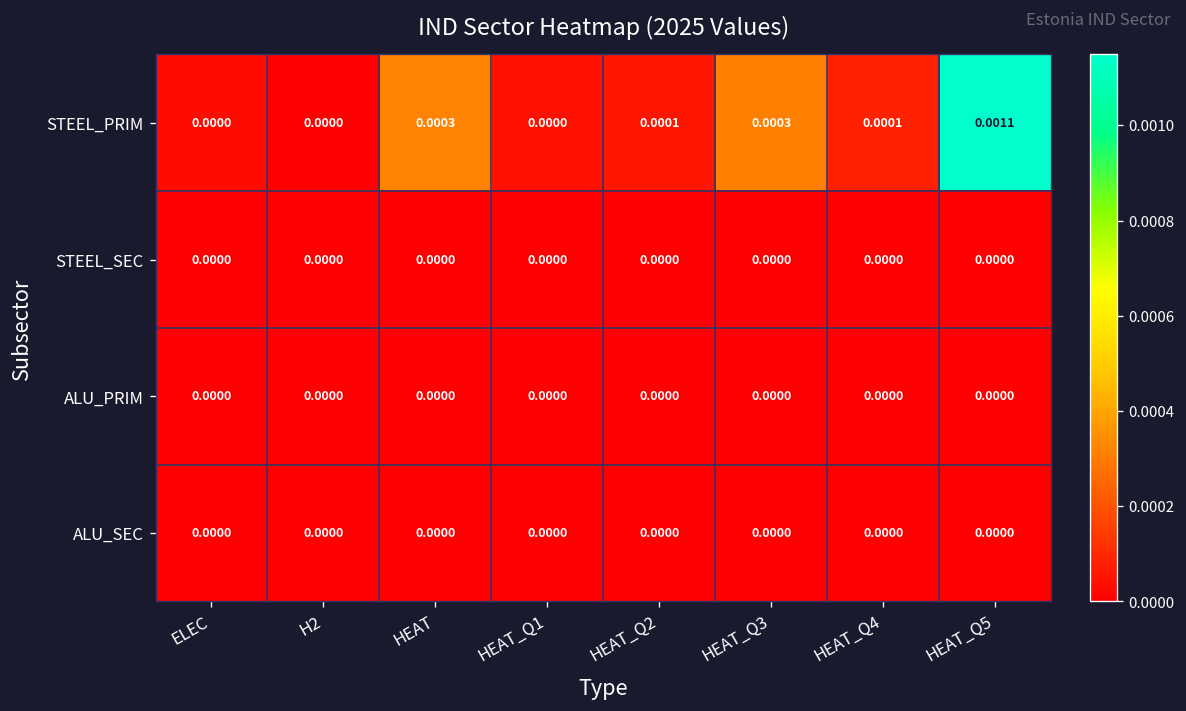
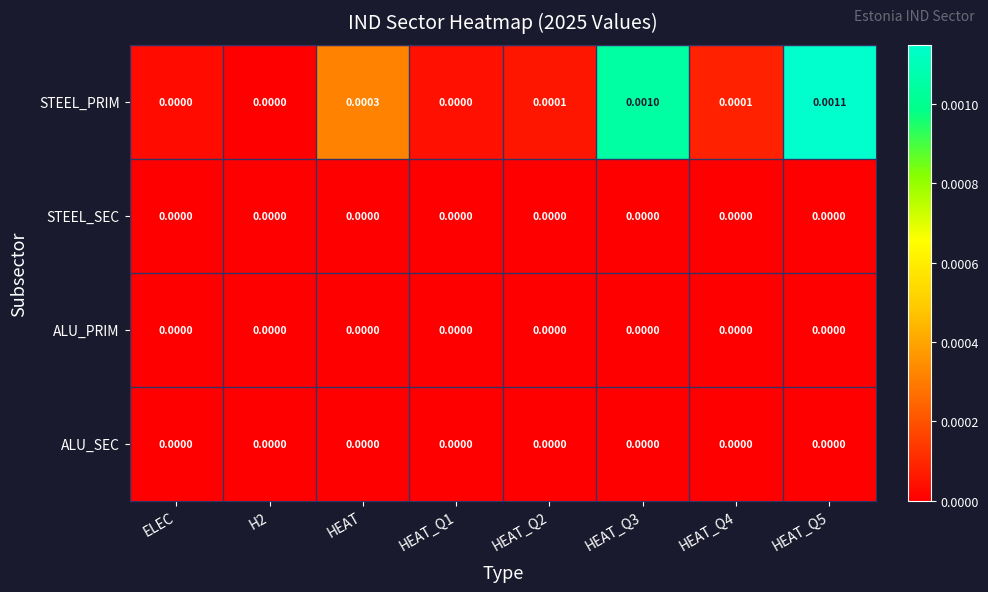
STEEL_PRIM, HEAT_Q3: 0.0003 -> 0.0010
